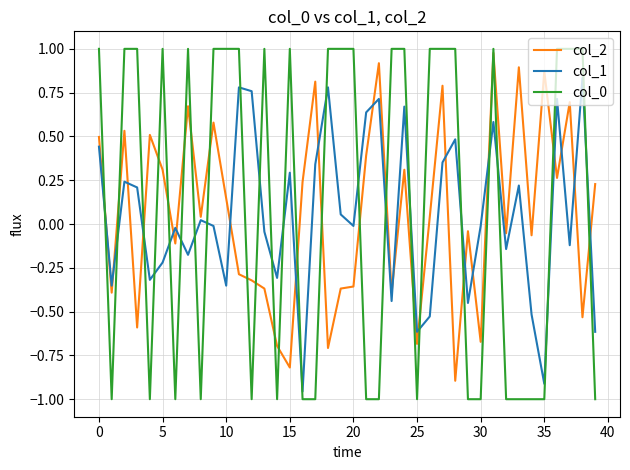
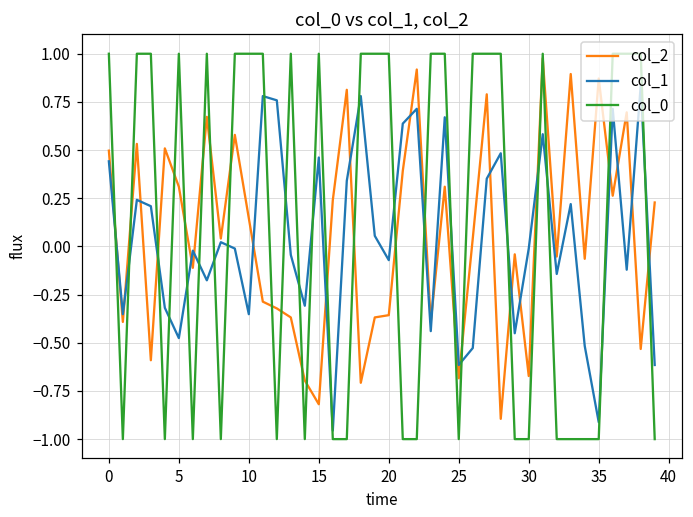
col_1, 5: -0.22 -> -0.48
col_1, 15: 0.29 -> 0.46
col_1, 20: -0.01 -> -0.07
